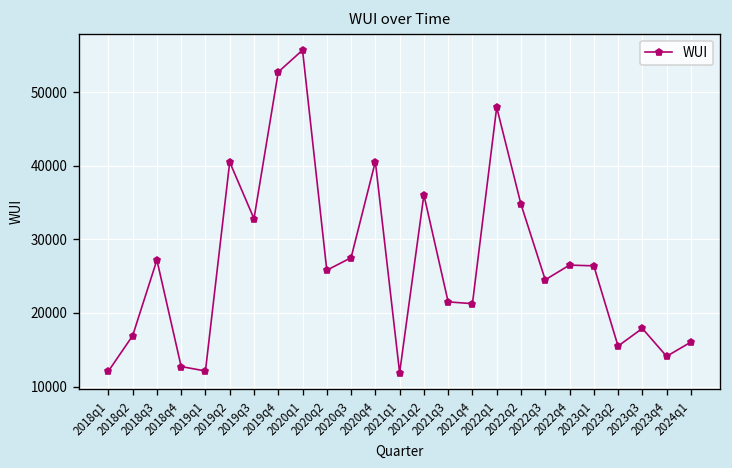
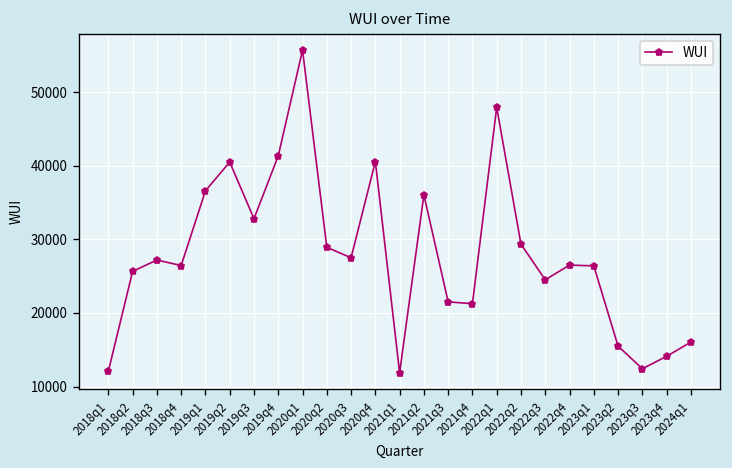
2018q2: 17000 -> 26000
2018q4: 13000 -> 26000
2019q1: 12000 -> 37000
2019q4: 53000 -> 41000
2020q2: 26000 -> 29000
2022q2: 35000 -> 29000
2023q3: 18000 -> 12000
